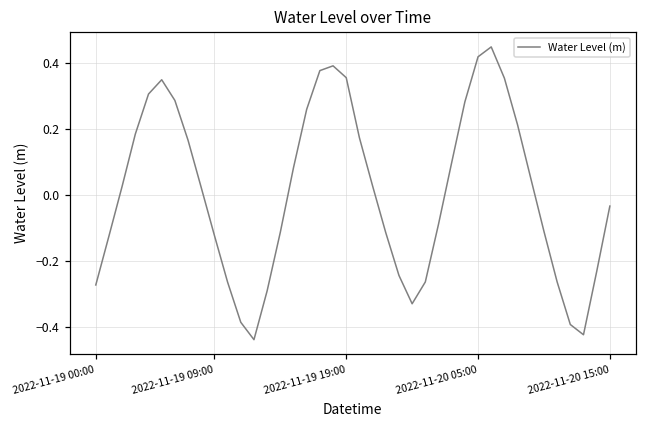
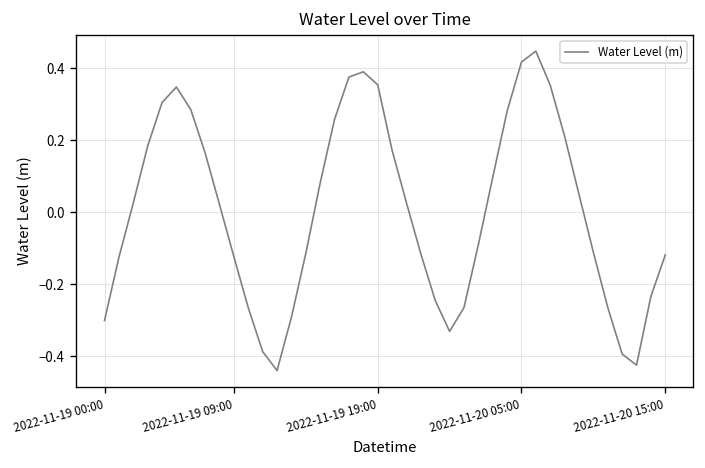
2022-11-19 00:00: -0.27 -> -0.30
2022-11-20 15:00: -0.03 -> -0.12
